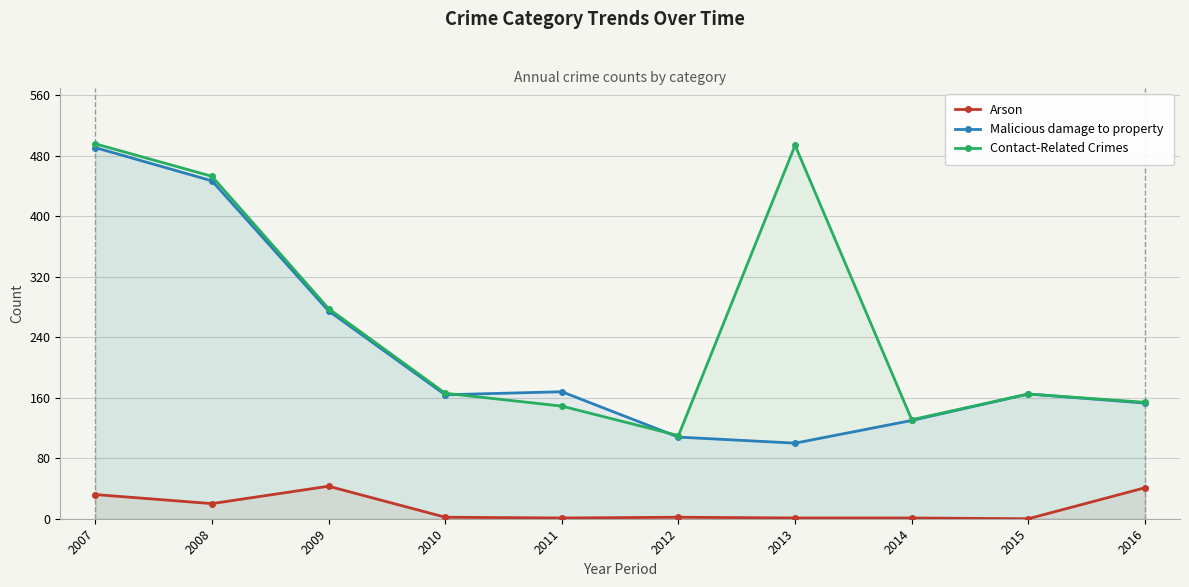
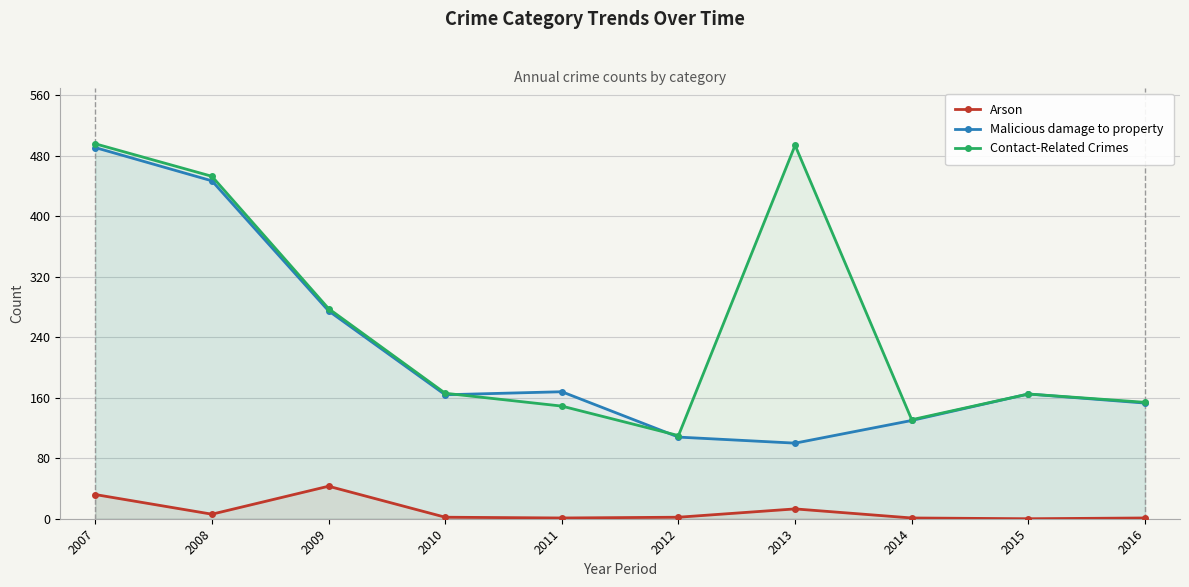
Arson, 2008: 20 -> 10
Arson, 2013: 0 -> 10
Arson, 2016: 40 -> 0
